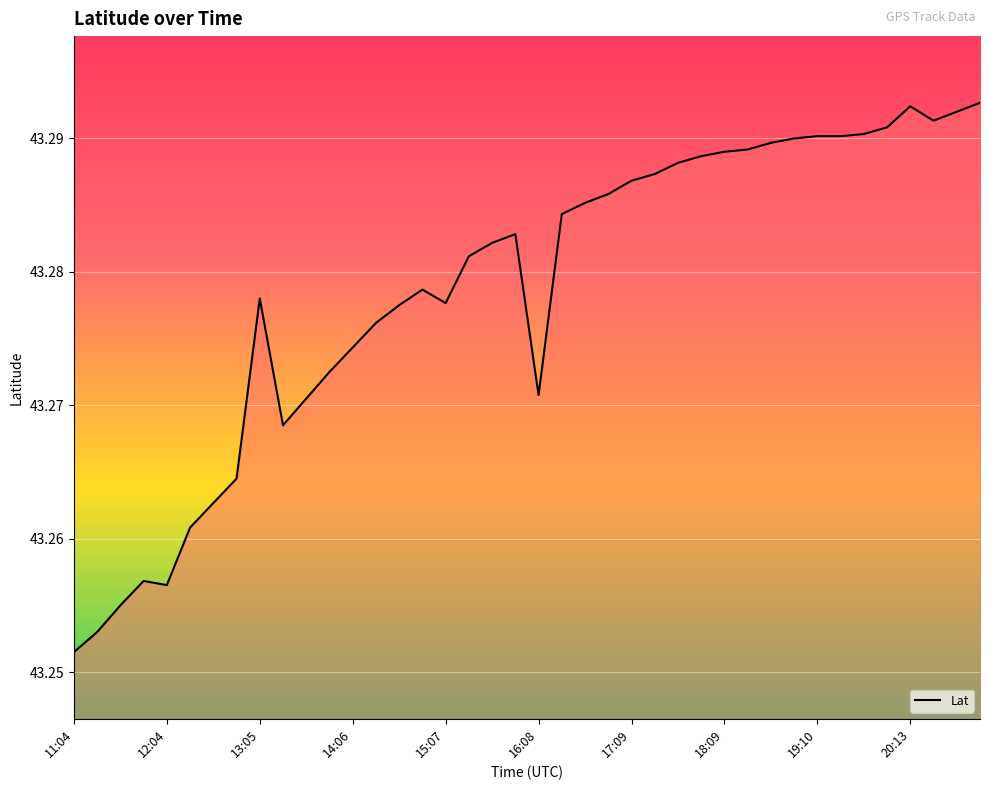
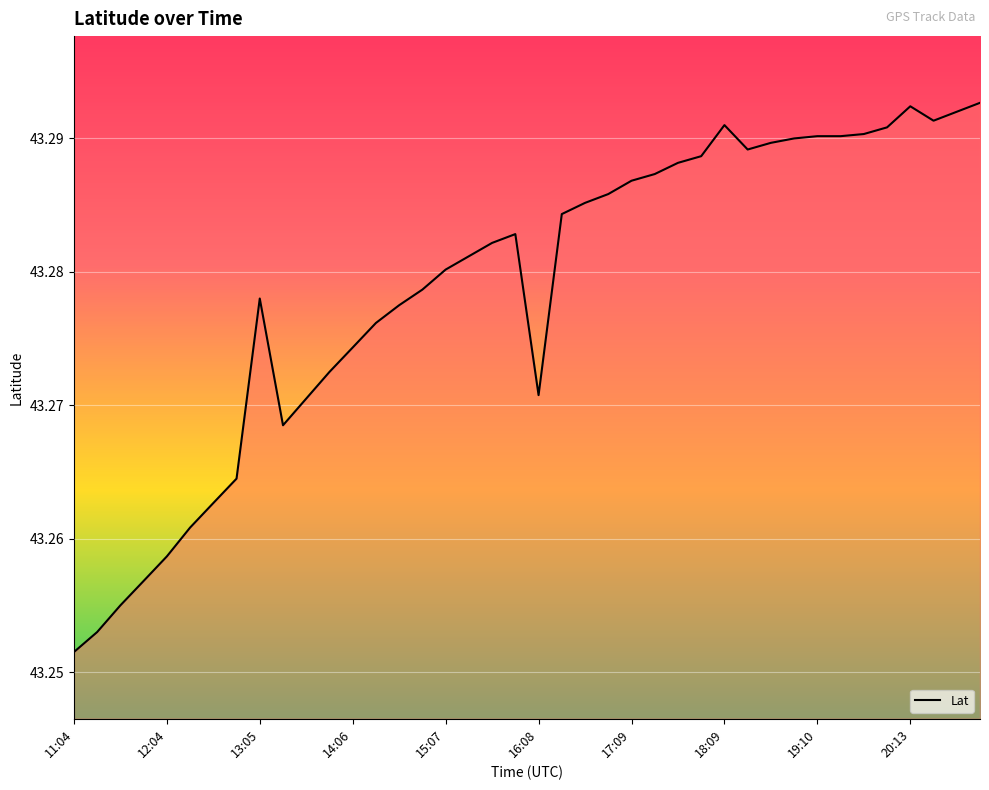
12:04: 43.2565 -> 43.2587
15:07: 43.2777 -> 43.2802
18:09: 43.289 -> 43.291
